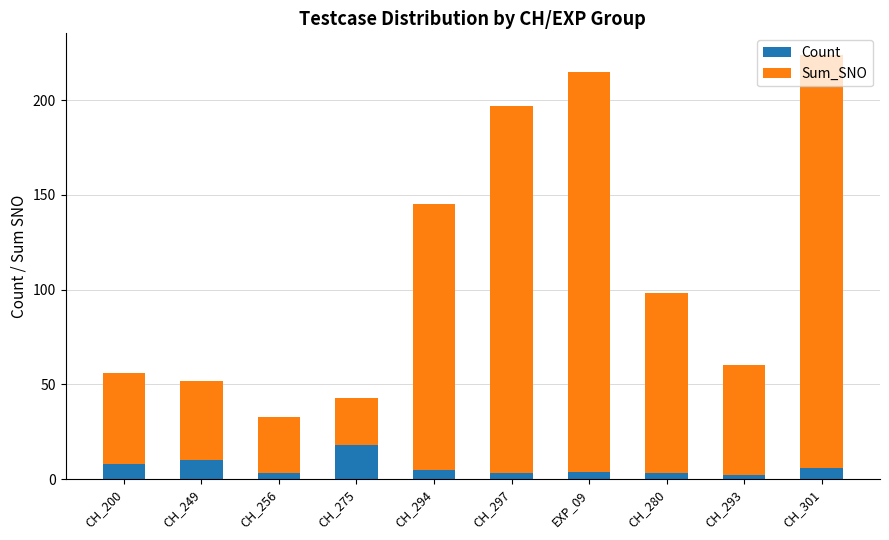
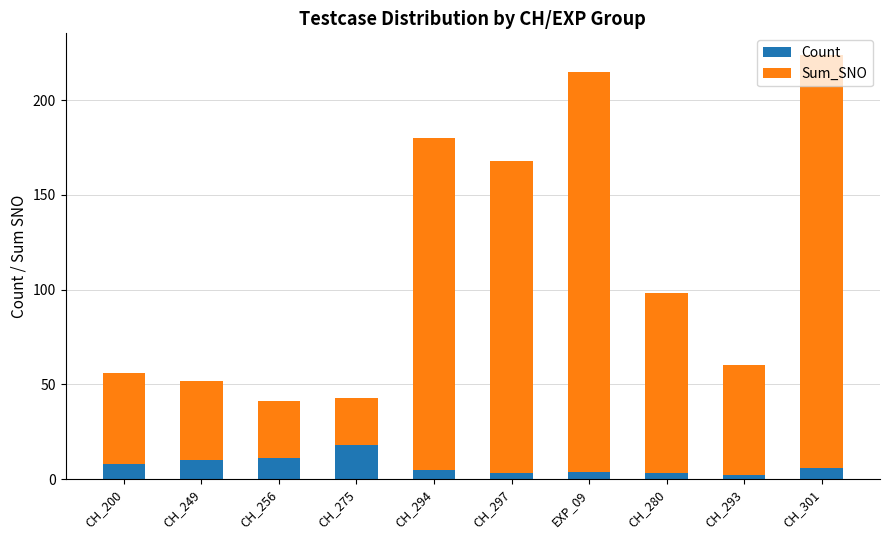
Count, CH_256: 3 -> 11
Sum_SNO, CH_294: 140 -> 175
Sum_SNO, CH_297: 194 -> 165
